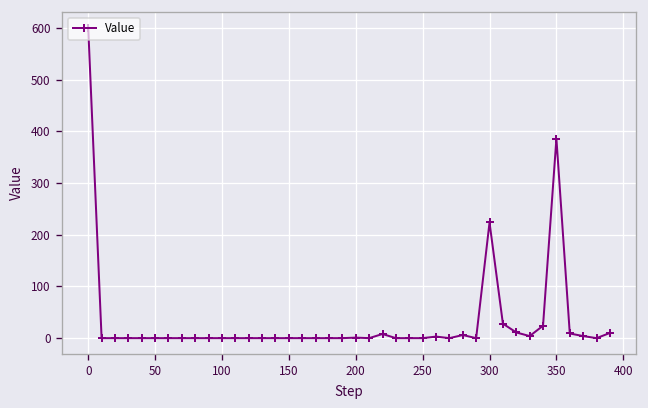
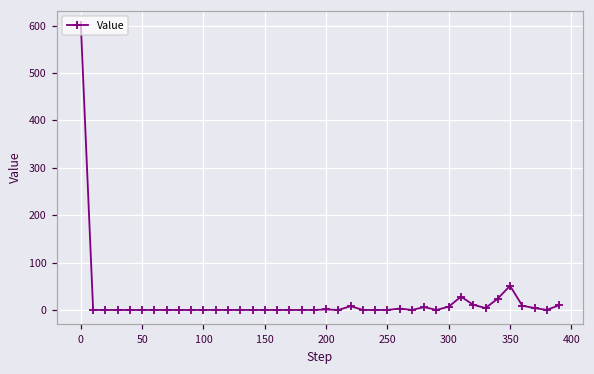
300: 220 -> 10
350: 390 -> 50
